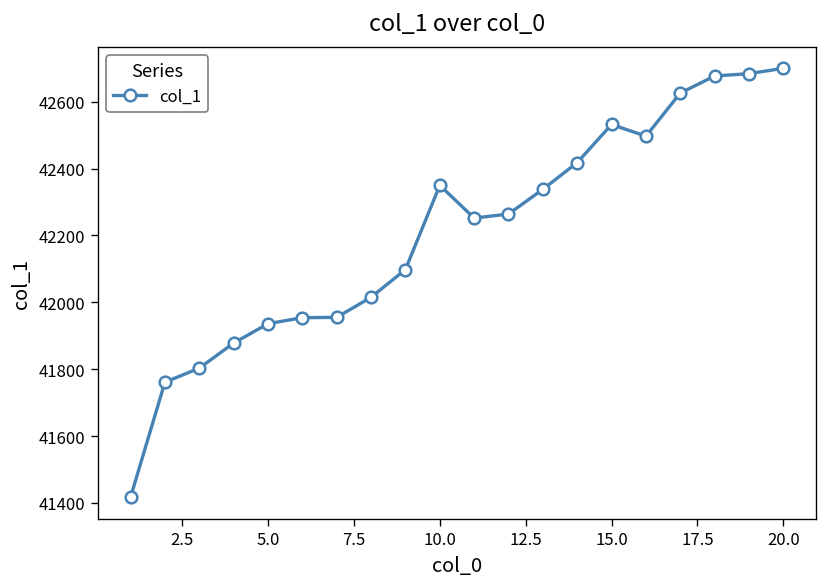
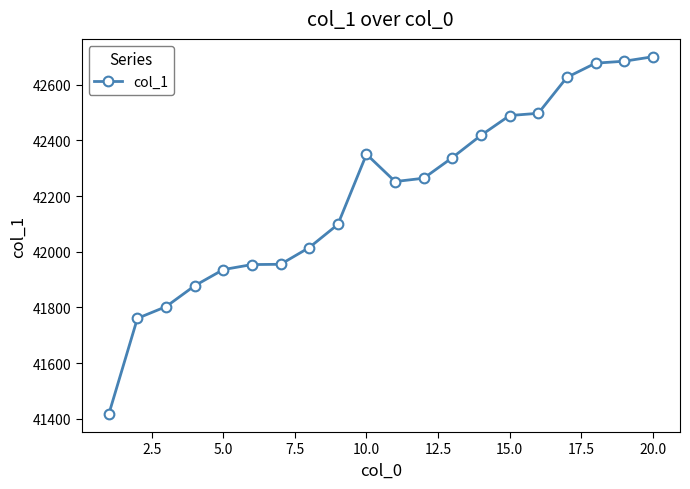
15.0: 42530 -> 42490
